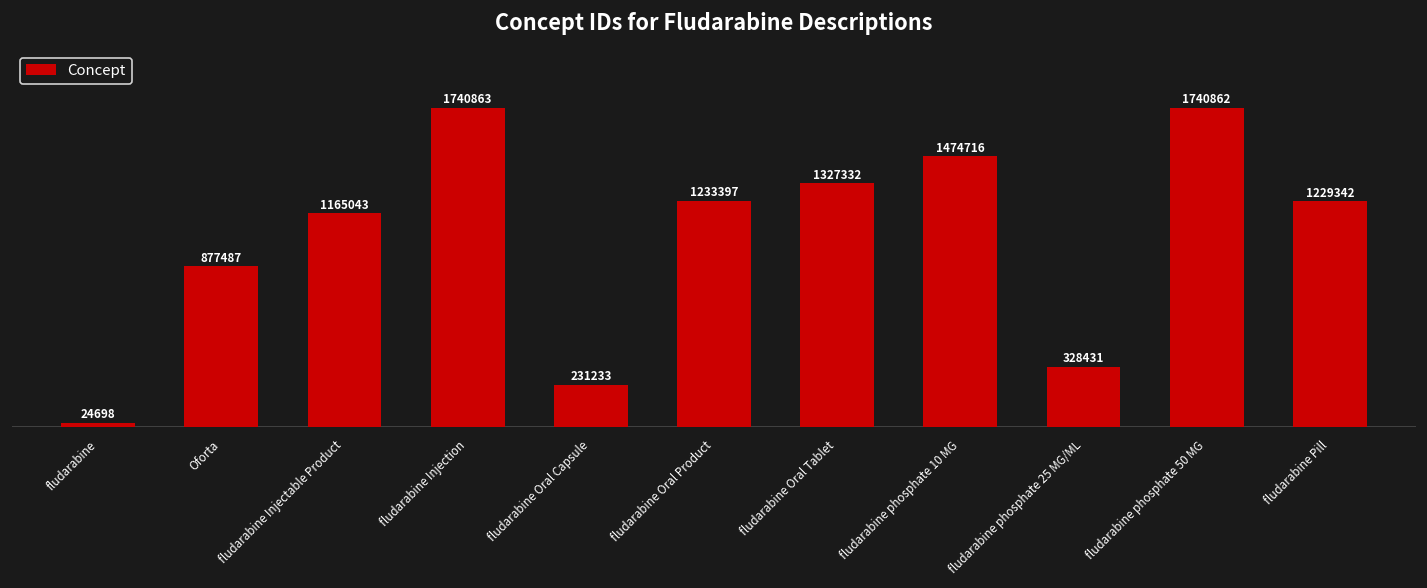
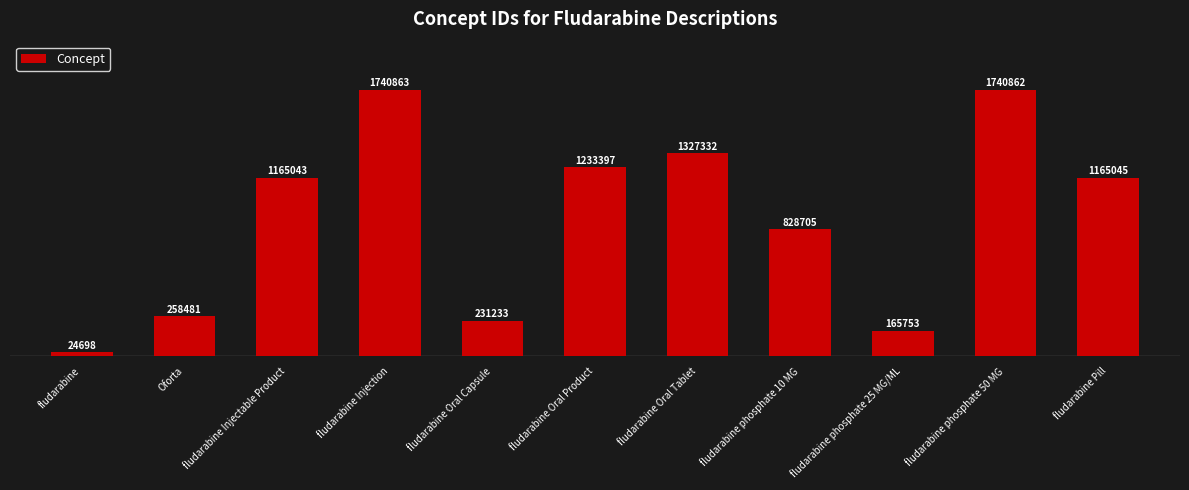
Oforta: 877487 -> 258481
fludarabine phosphate 10 MG: 1474716 -> 828705
fludarabine phosphate 25 MG/ML: 328431 -> 165753
fludarabine Pill: 1229342 -> 1165045
